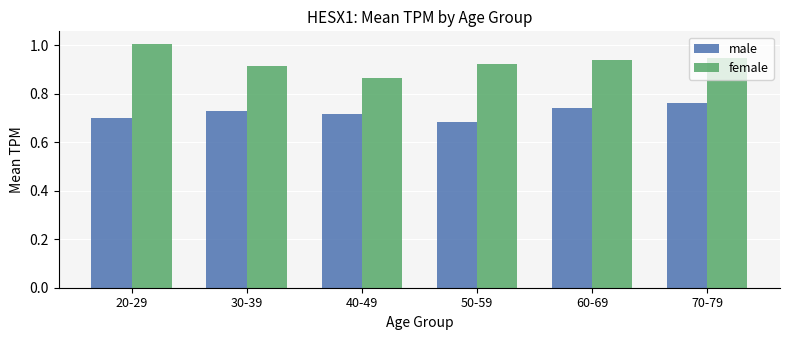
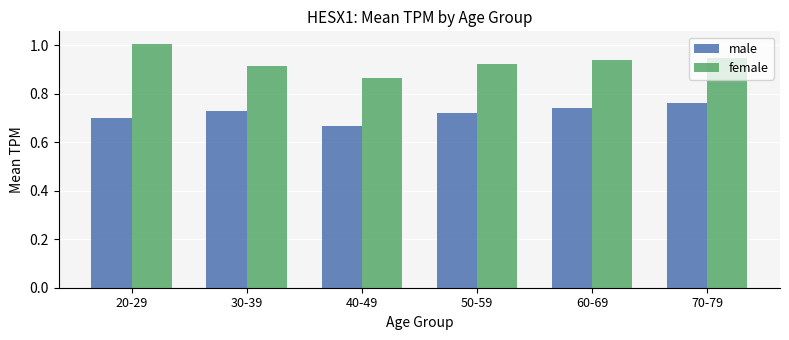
male, 40-49: 0.72 -> 0.67
male, 50-59: 0.68 -> 0.72
